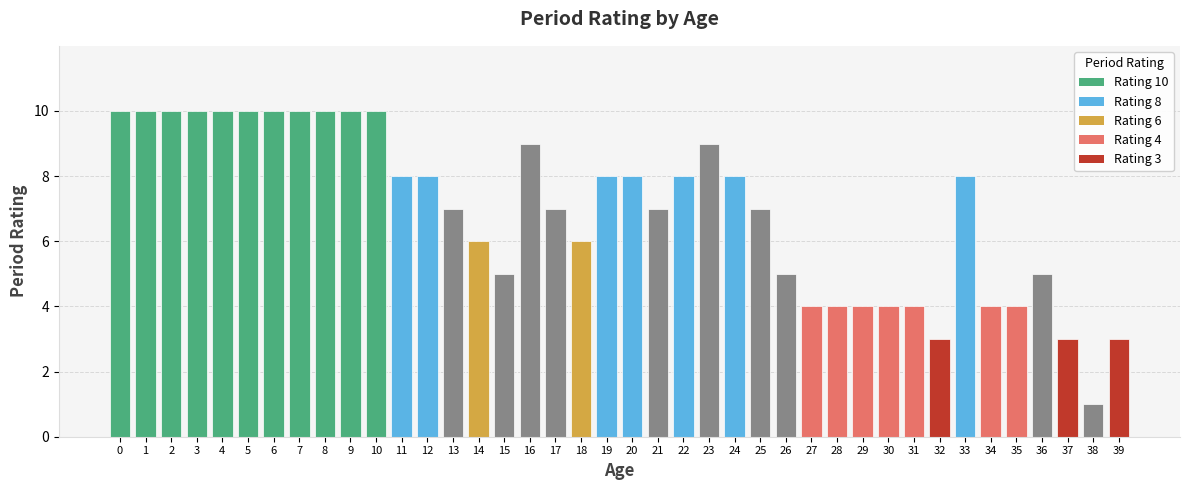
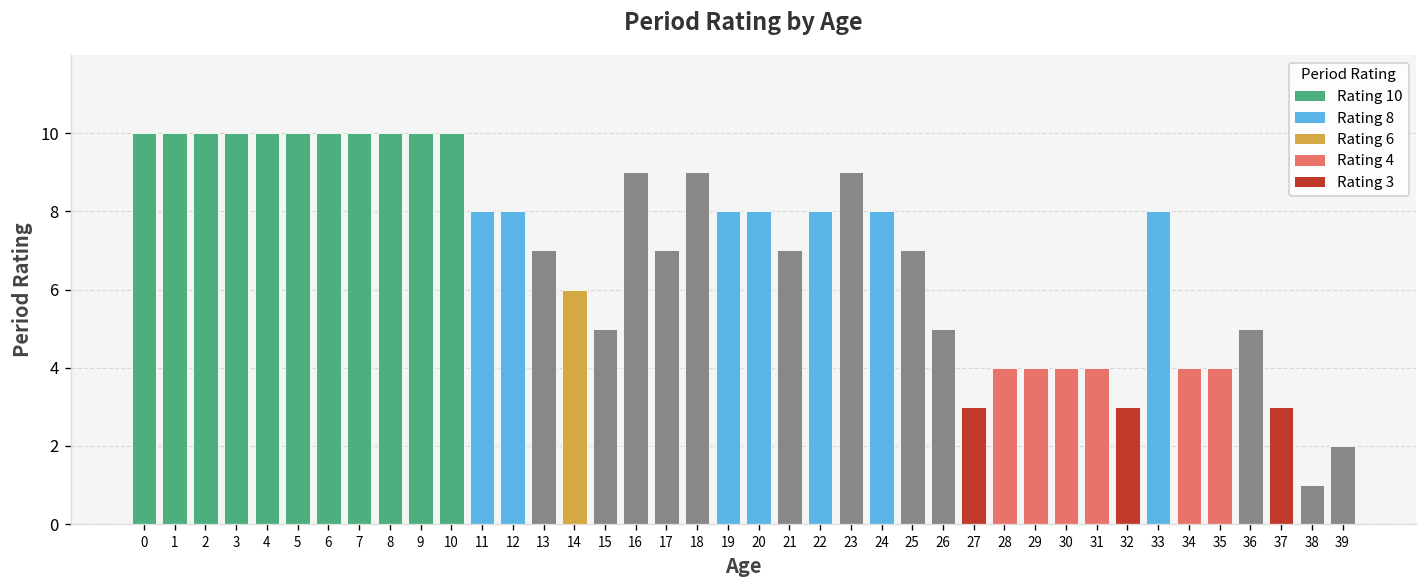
18: 6 -> 9
27: 4 -> 3
39: 3 -> 2
